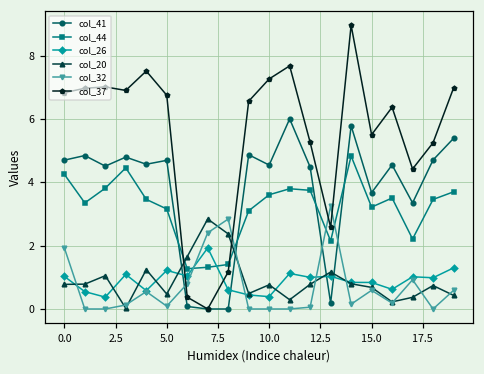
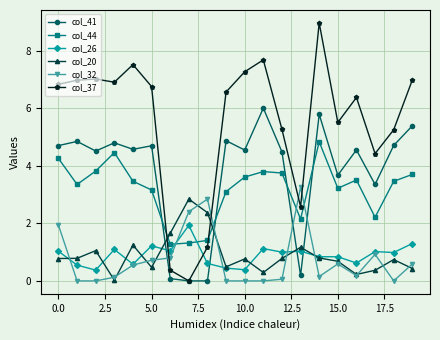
col_32, 5.0: 0.1 -> 0.7
